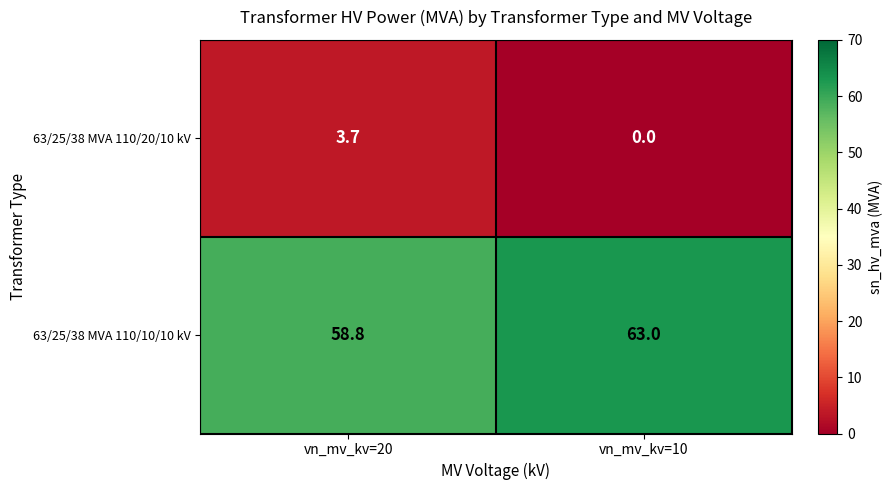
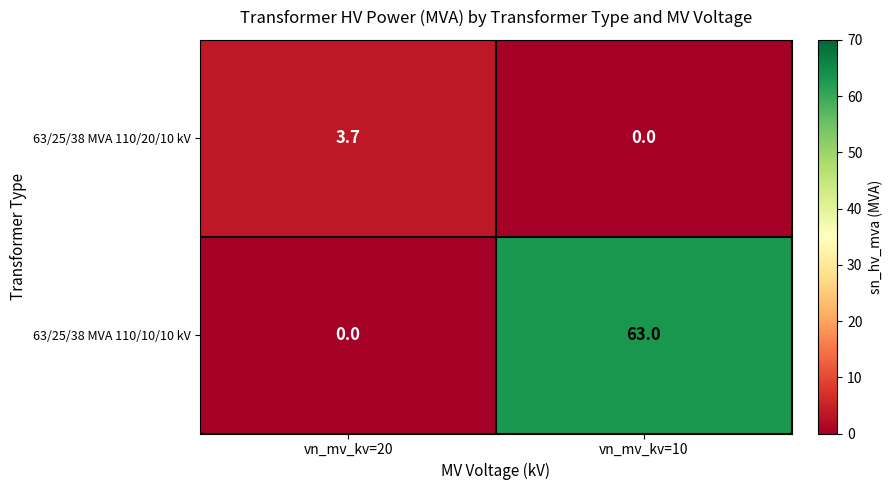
63/25/38 MVA 110/10/10 kV, vn_mv_kv=20: 58.8 -> 0.0
